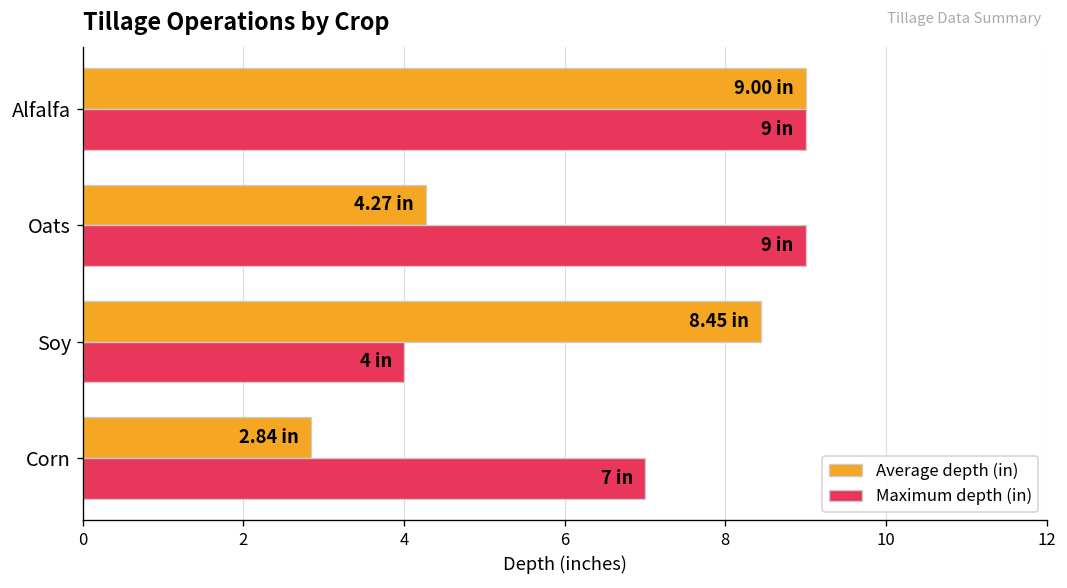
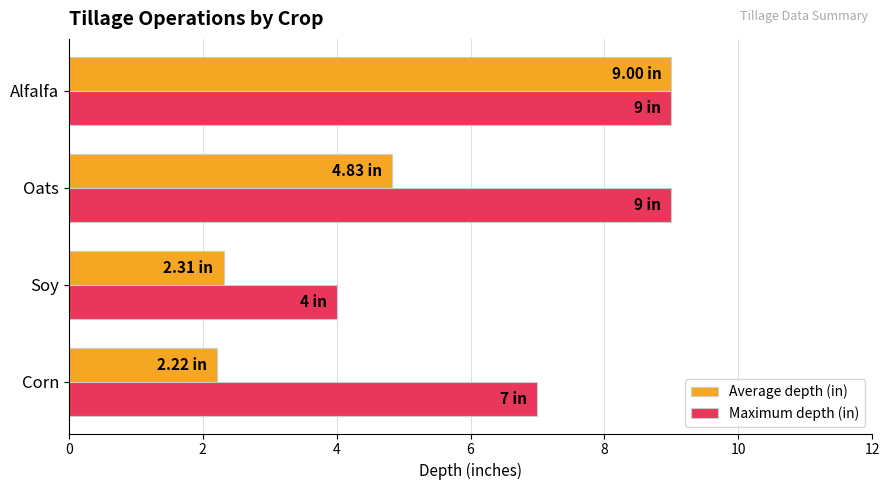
Average depth (in), Oats: 4.27 -> 4.83
Average depth (in), Soy: 8.45 -> 2.31
Average depth (in), Corn: 2.84 -> 2.22
